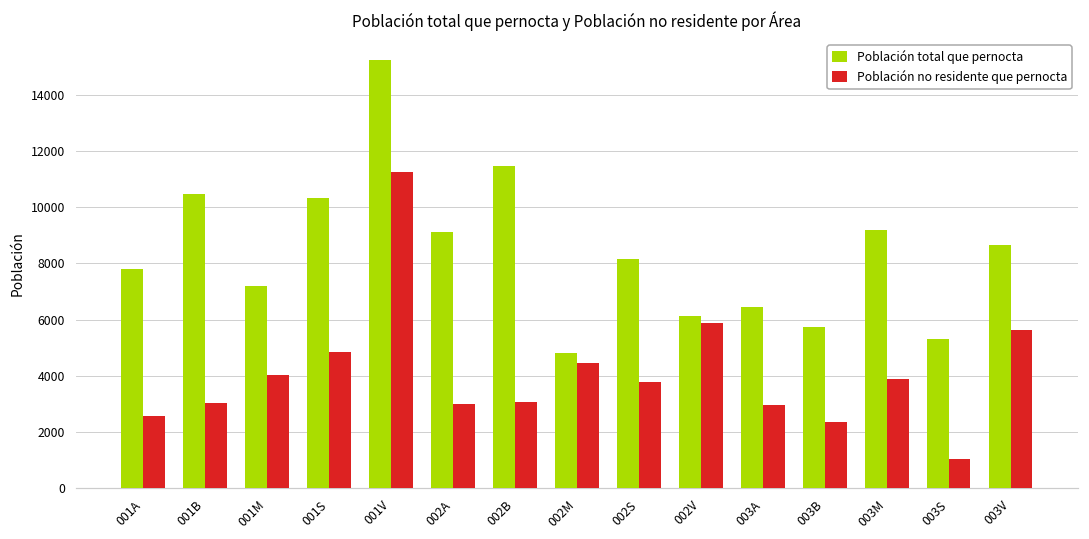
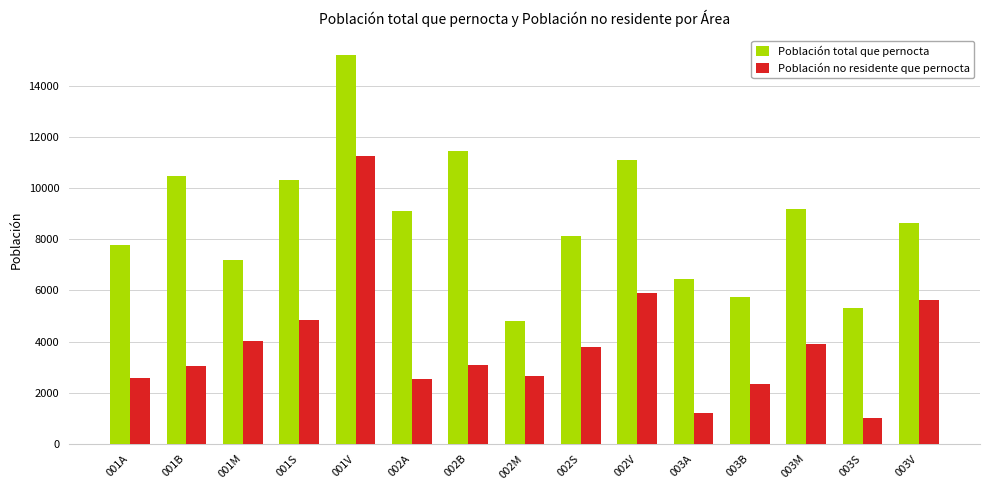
Población no residente que pernocta, 002A: 3000 -> 2500
Población no residente que pernocta, 002M: 4500 -> 2700
Población total que pernocta, 002V: 6100 -> 11100
Población no residente que pernocta, 003A: 2900 -> 1200
